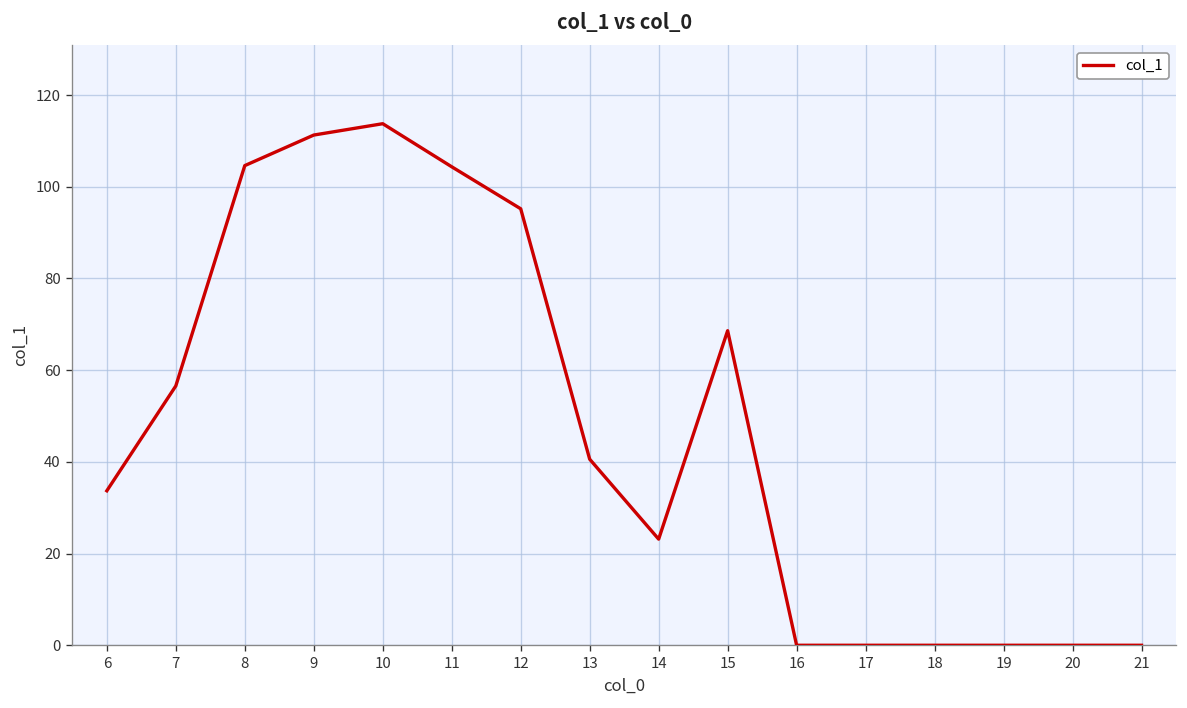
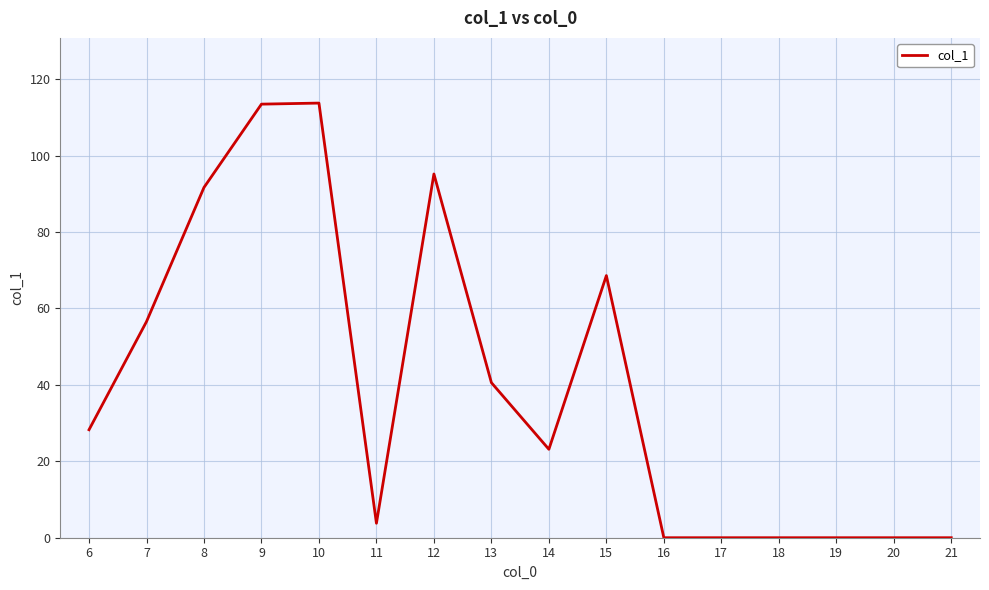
6: 34 -> 28
8: 105 -> 92
9: 111 -> 113
11: 104 -> 4
